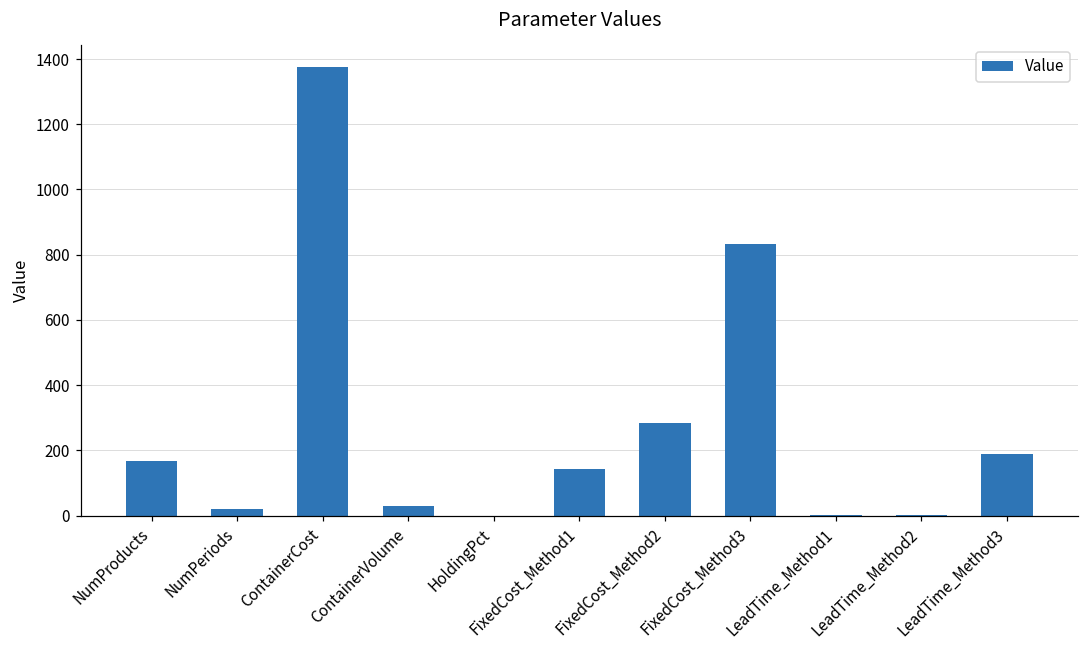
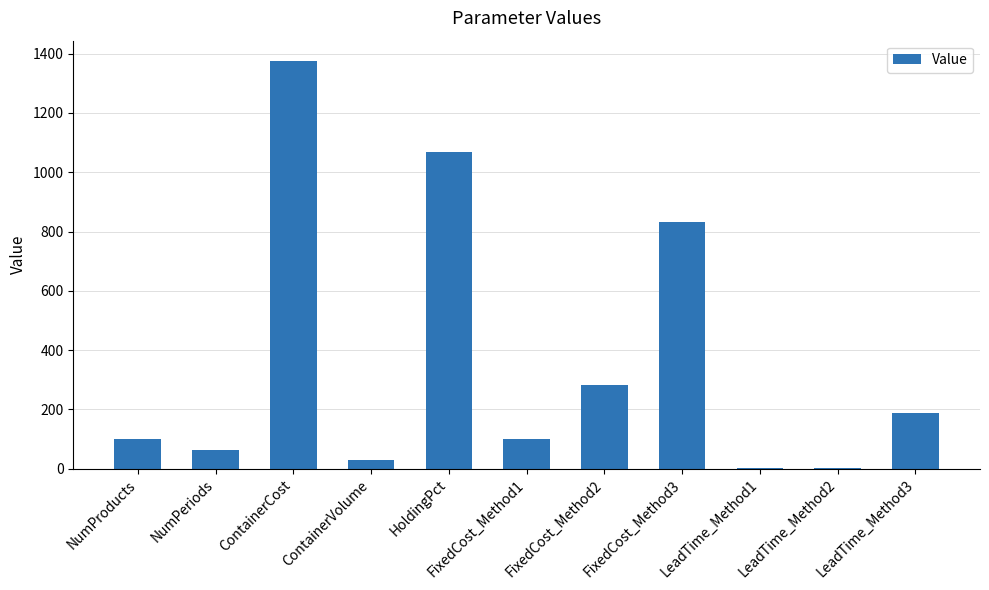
NumProducts: 170 -> 100
NumPeriods: 20 -> 60
HoldingPct: 0 -> 1070
FixedCost_Method1: 140 -> 100
